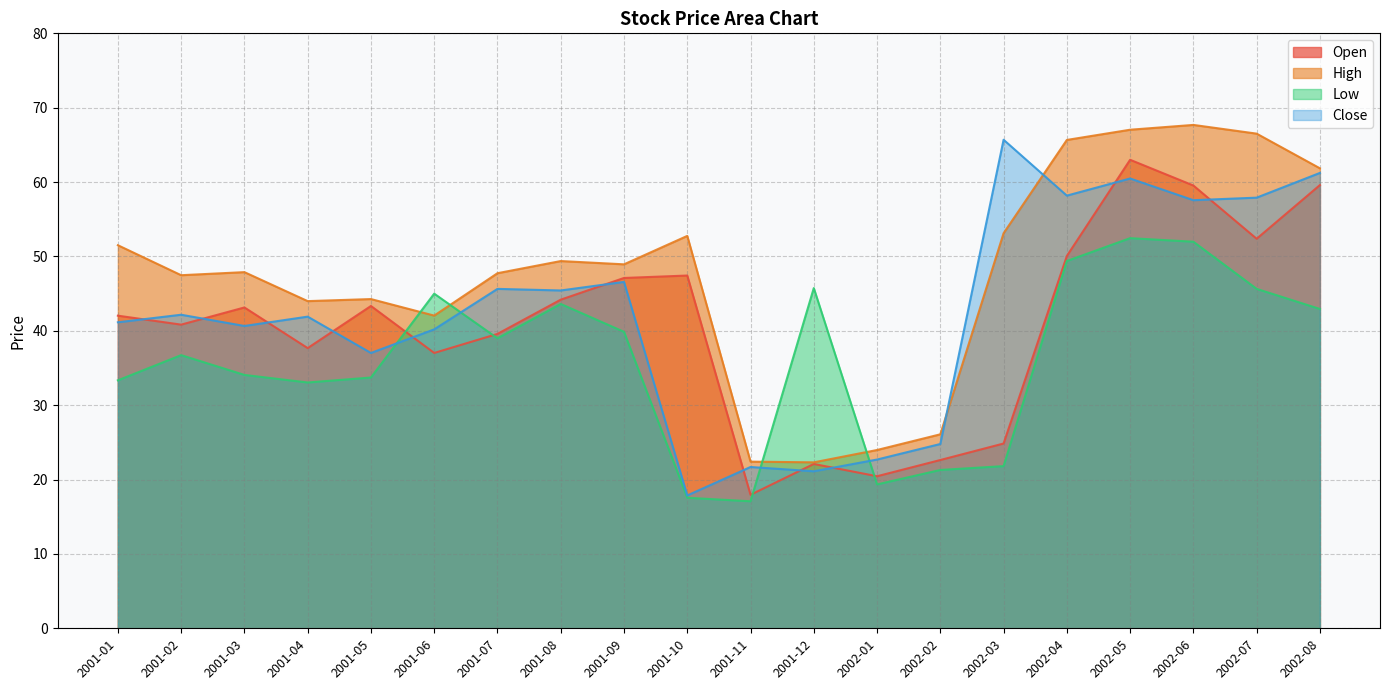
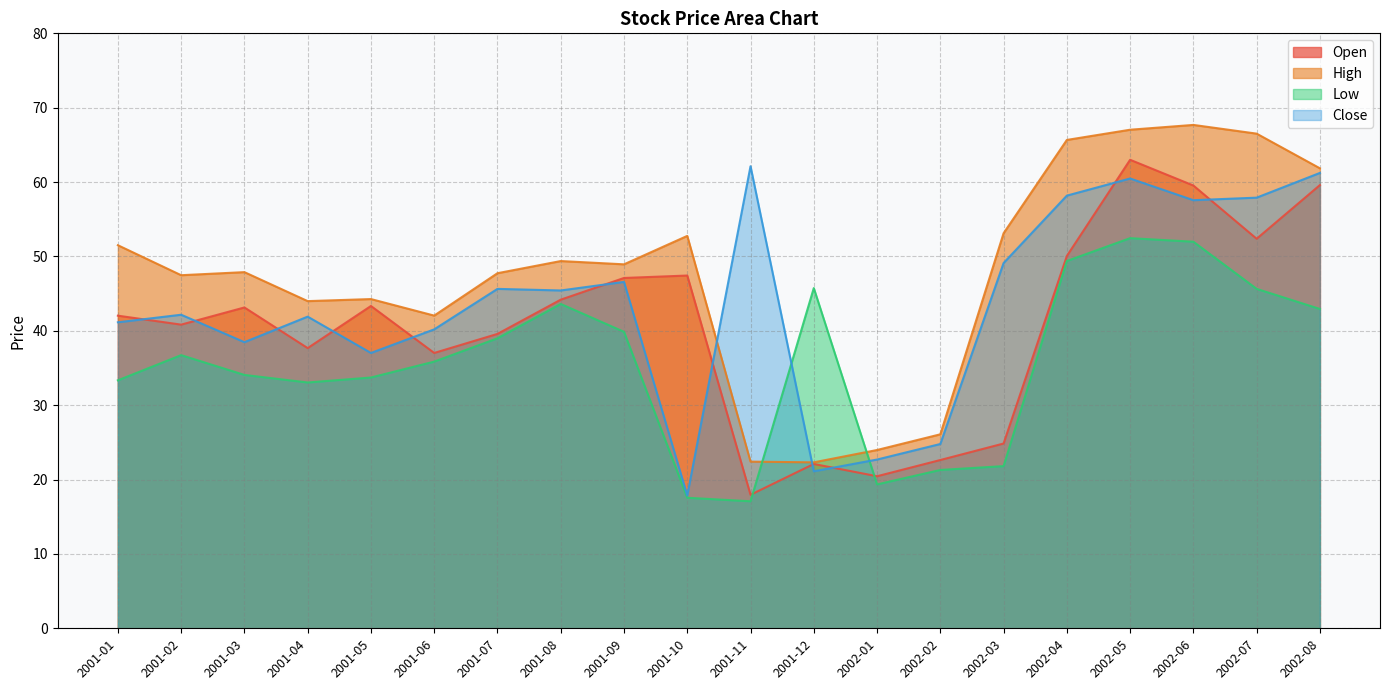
Close, 2001-03: 41 -> 38
Low, 2001-06: 45 -> 36
Close, 2001-11: 22 -> 62
Close, 2002-03: 66 -> 49
